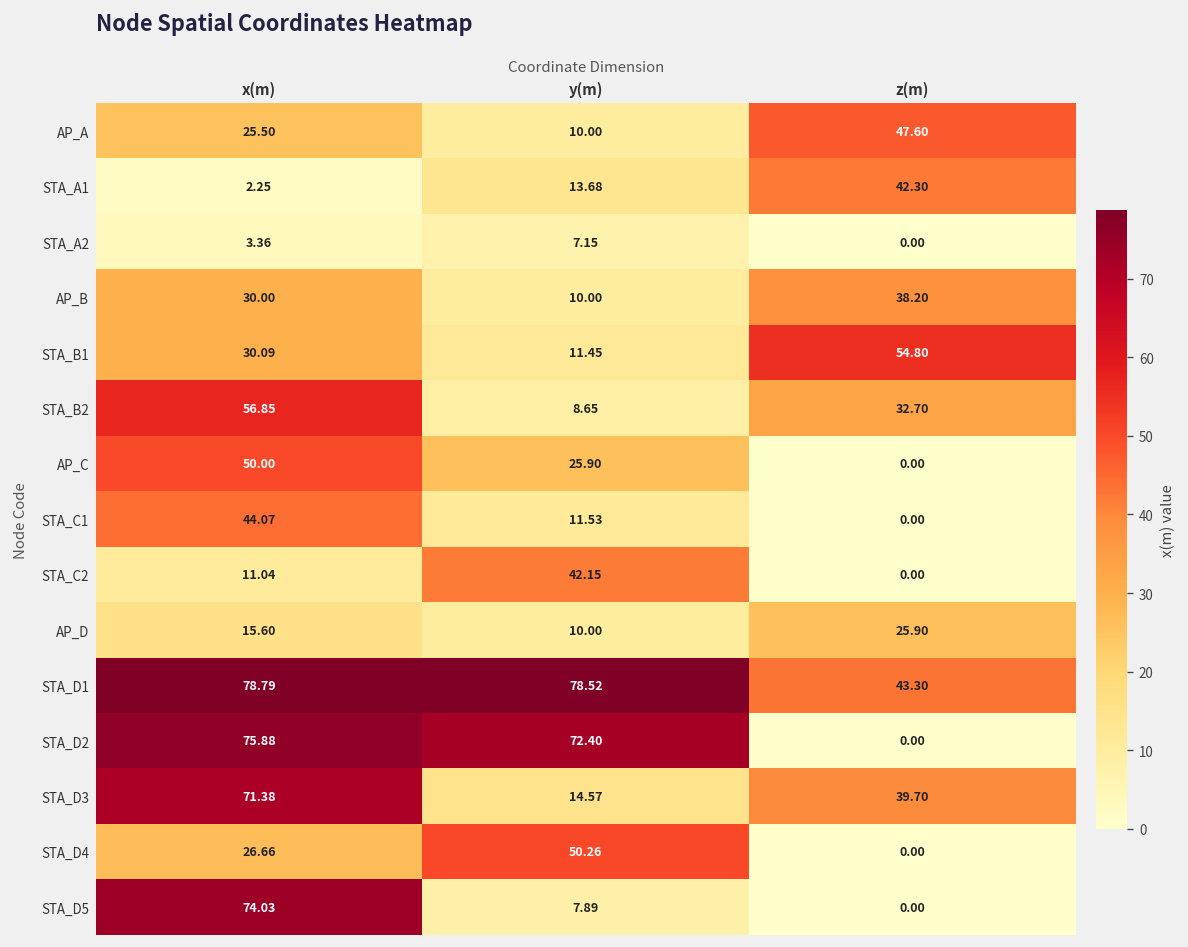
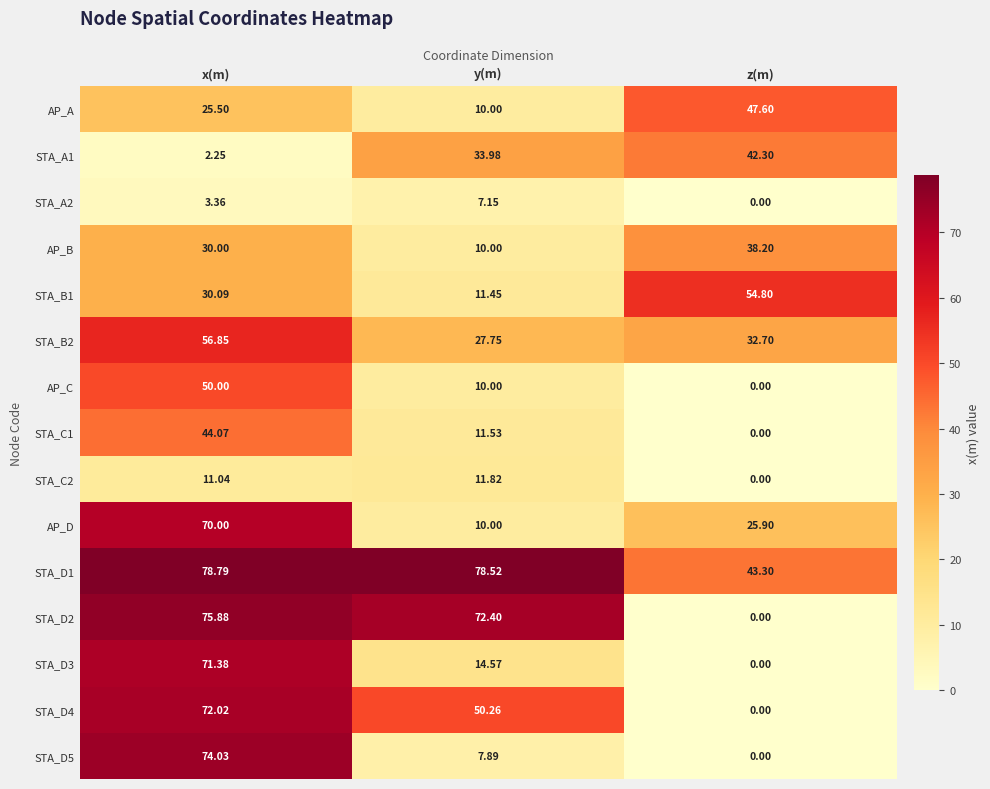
STA_A1, y(m): 13.68 -> 33.98
STA_B2, y(m): 8.65 -> 27.75
AP_C, y(m): 25.90 -> 10.00
STA_C2, y(m): 42.15 -> 11.82
AP_D, x(m): 15.60 -> 70.00
STA_D3, z(m): 39.70 -> 0.00
STA_D4, x(m): 26.66 -> 72.02
